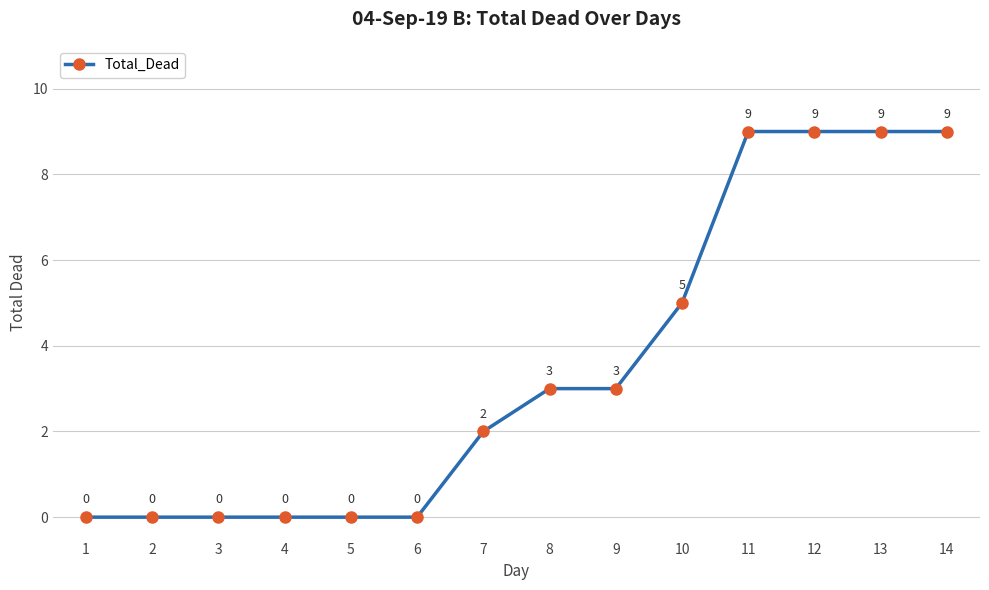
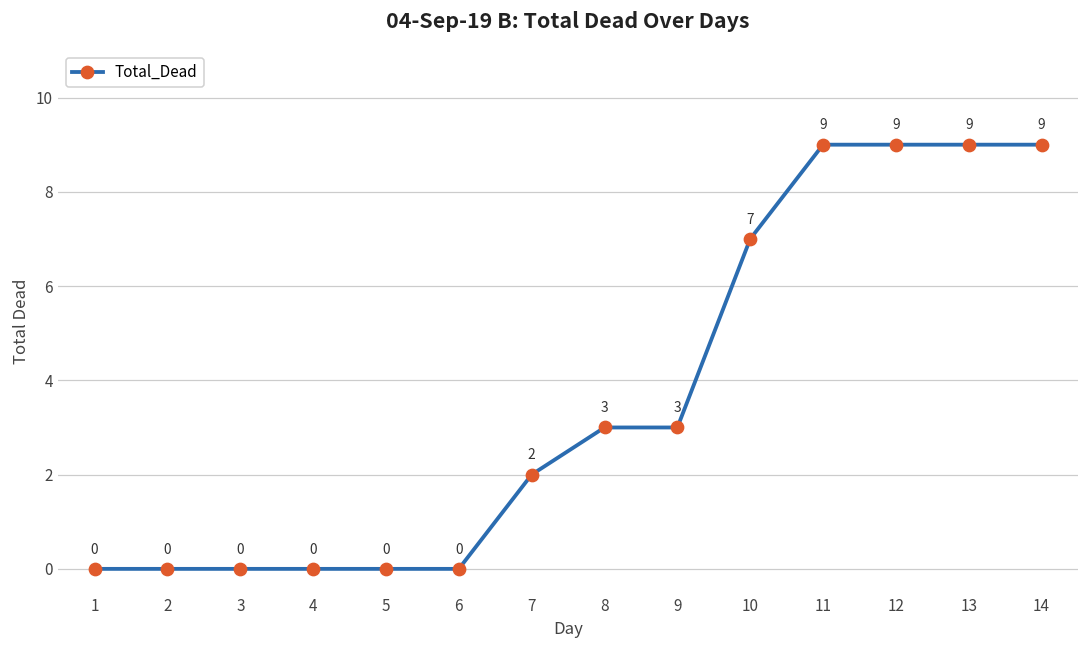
10: 5 -> 7
